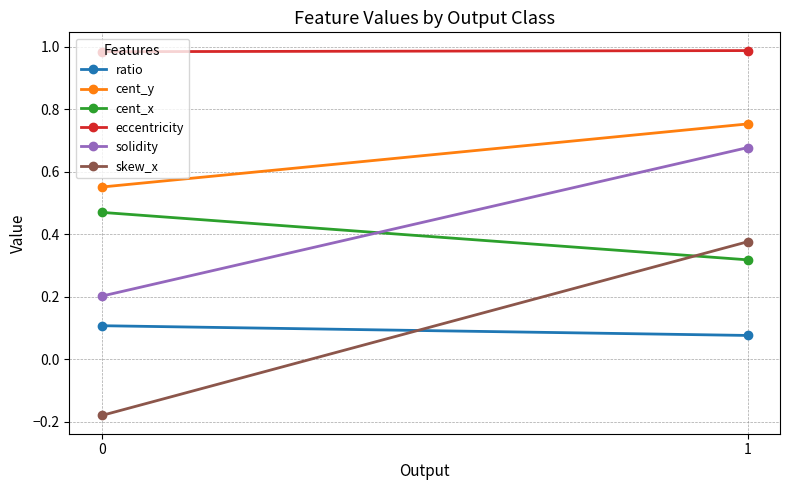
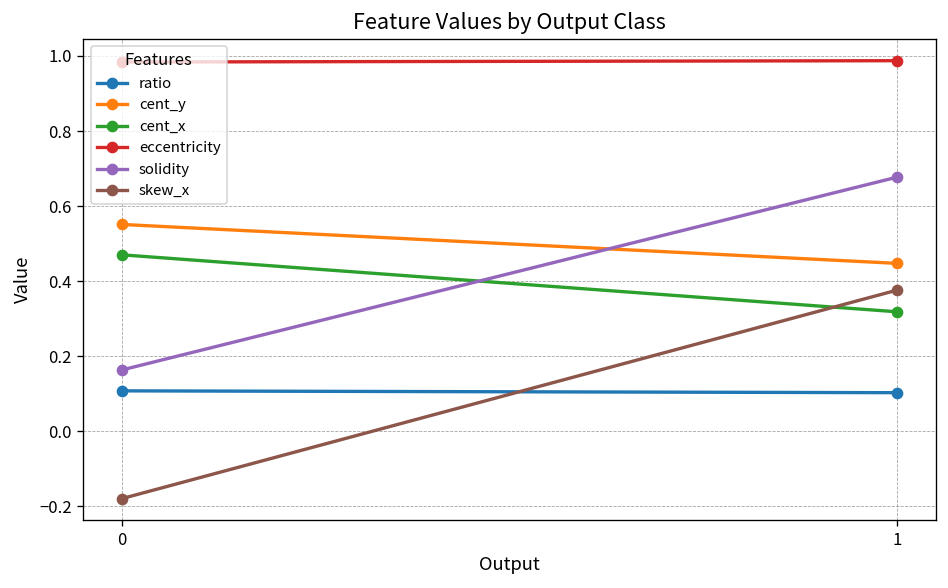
solidity, 0: 0.20 -> 0.16
ratio, 1: 0.08 -> 0.10
cent_y, 1: 0.75 -> 0.45
